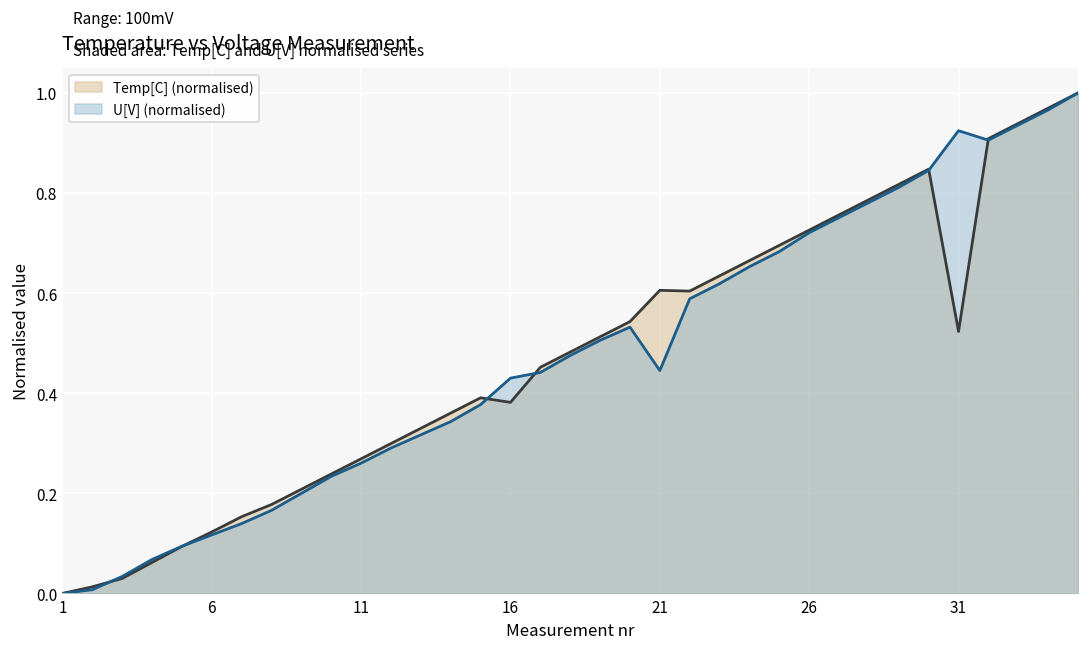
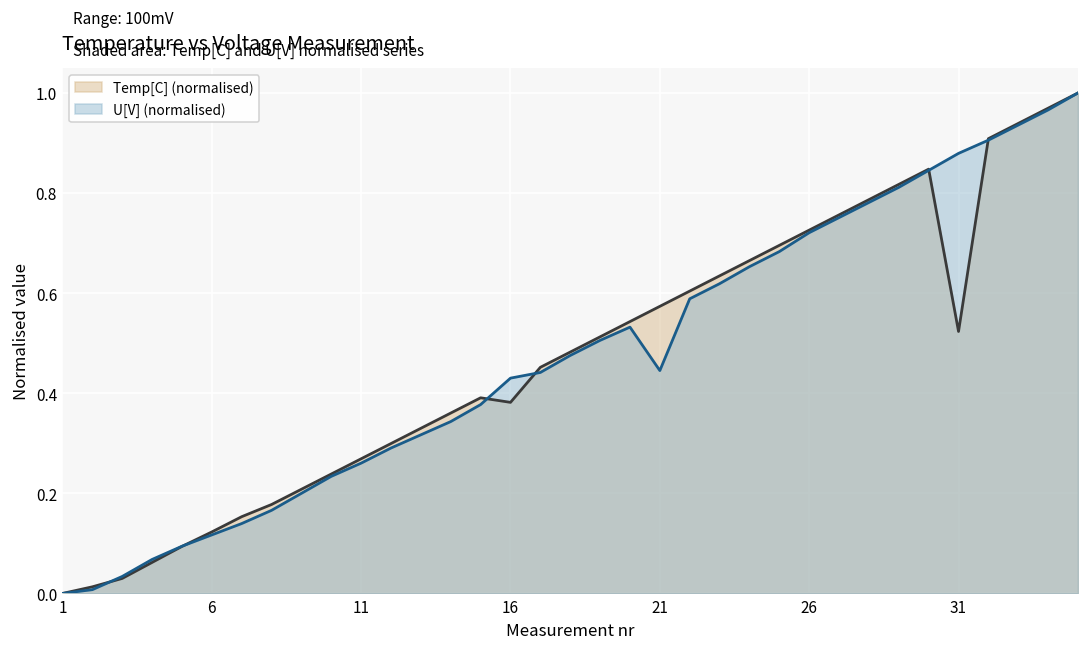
Temp[C] (normalised), 21: 0.61 -> 0.57
U[V] (normalised), 31: 0.92 -> 0.88
